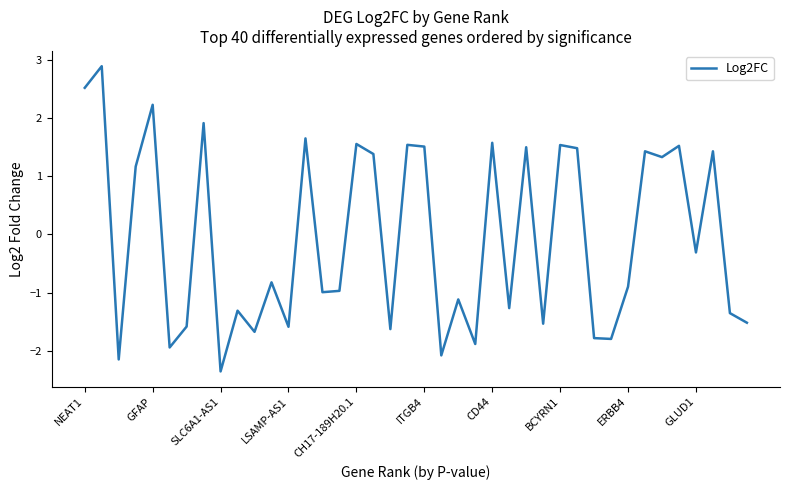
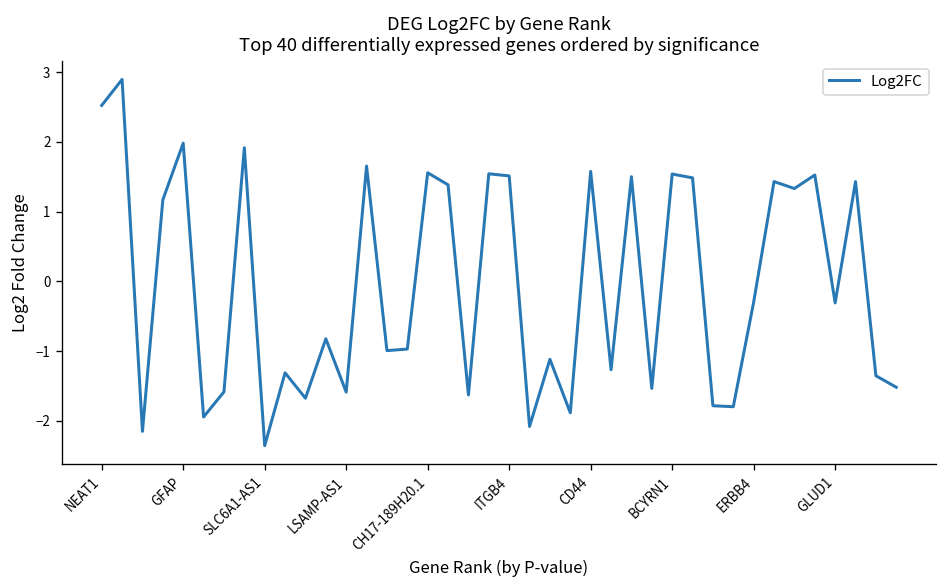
GFAP: 2.2 -> 2.0
ERBB4: -0.9 -> -0.3
